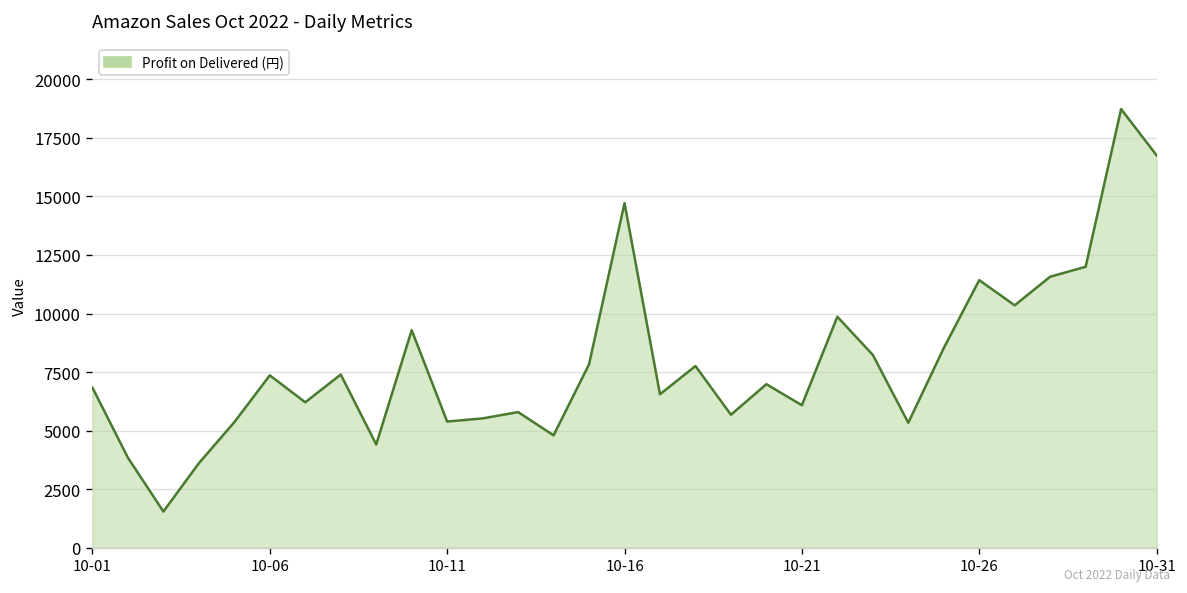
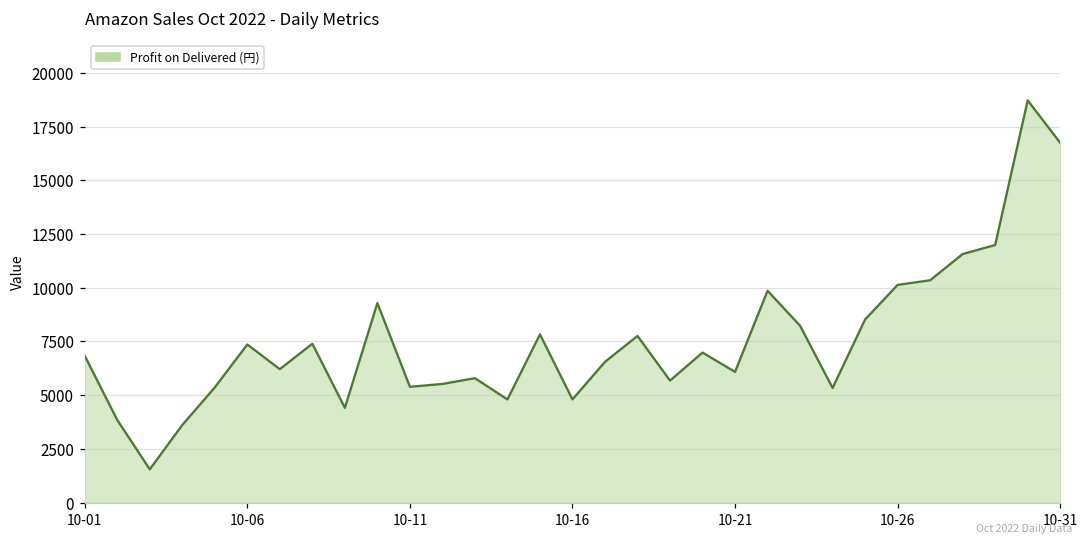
10-16: 14700 -> 4800
10-26: 11400 -> 10100
